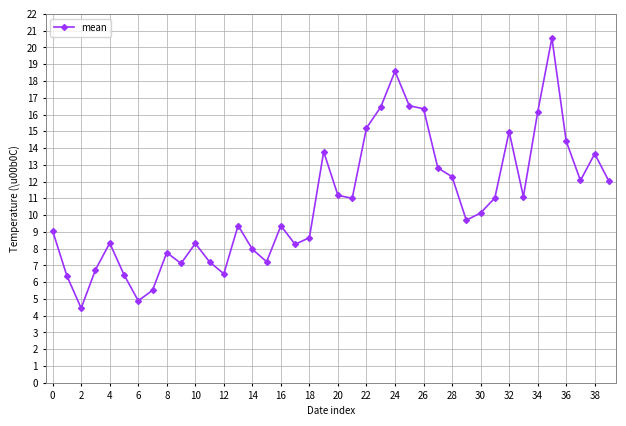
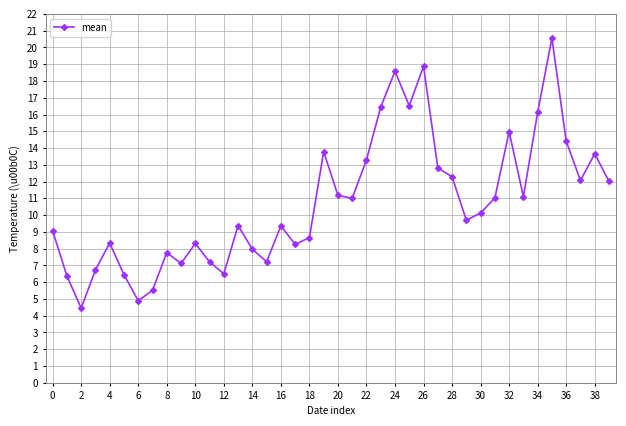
22: 15.2 -> 13.3
26: 16.3 -> 18.9
